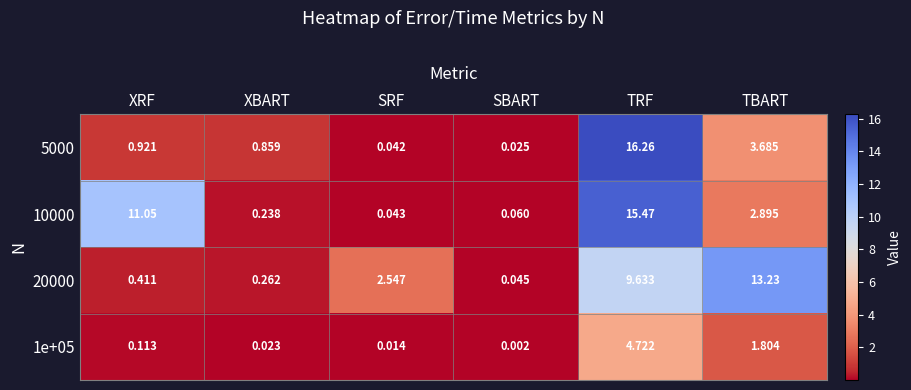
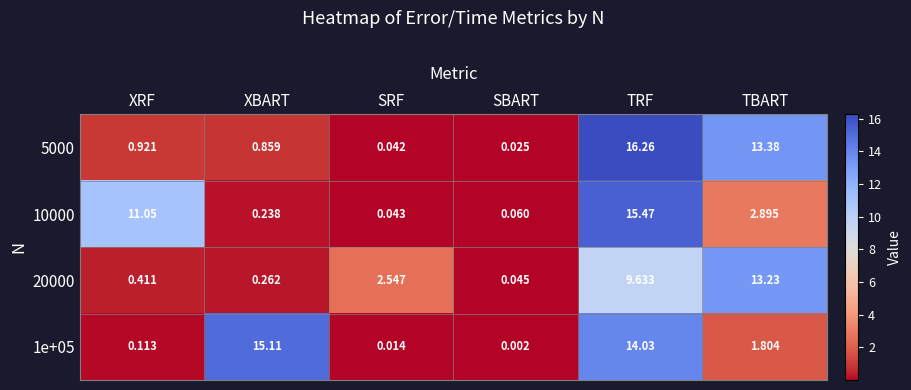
5000, TBART: 3.685 -> 13.38
1e+05, XBART: 0.023 -> 15.11
1e+05, TRF: 4.722 -> 14.03
